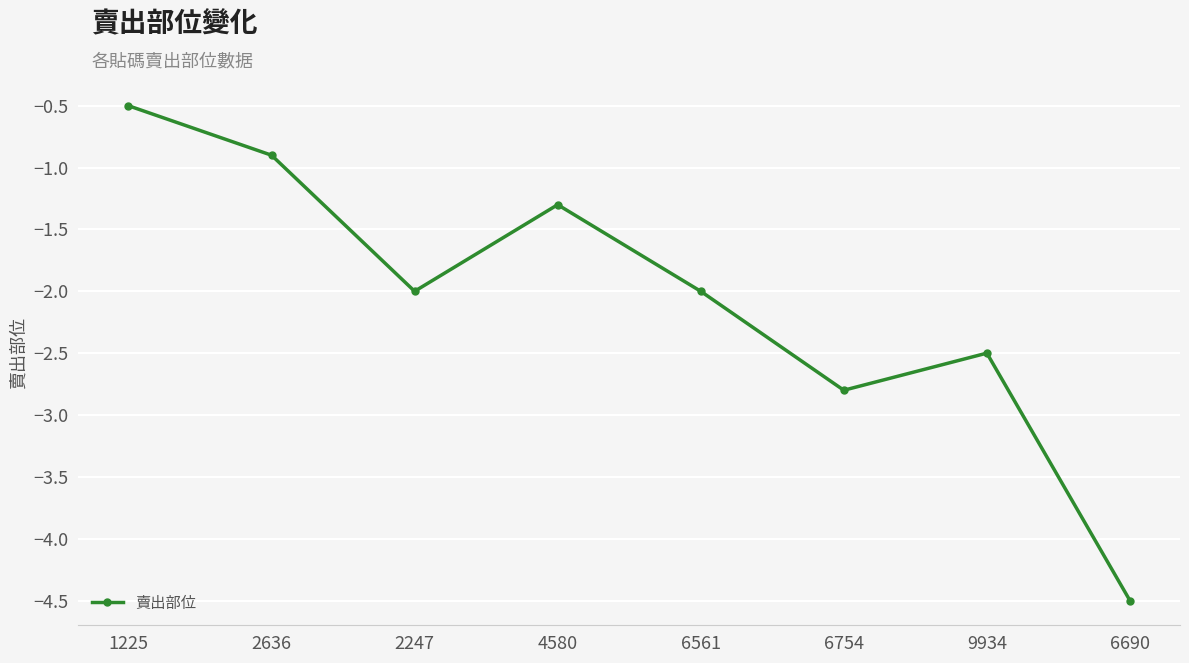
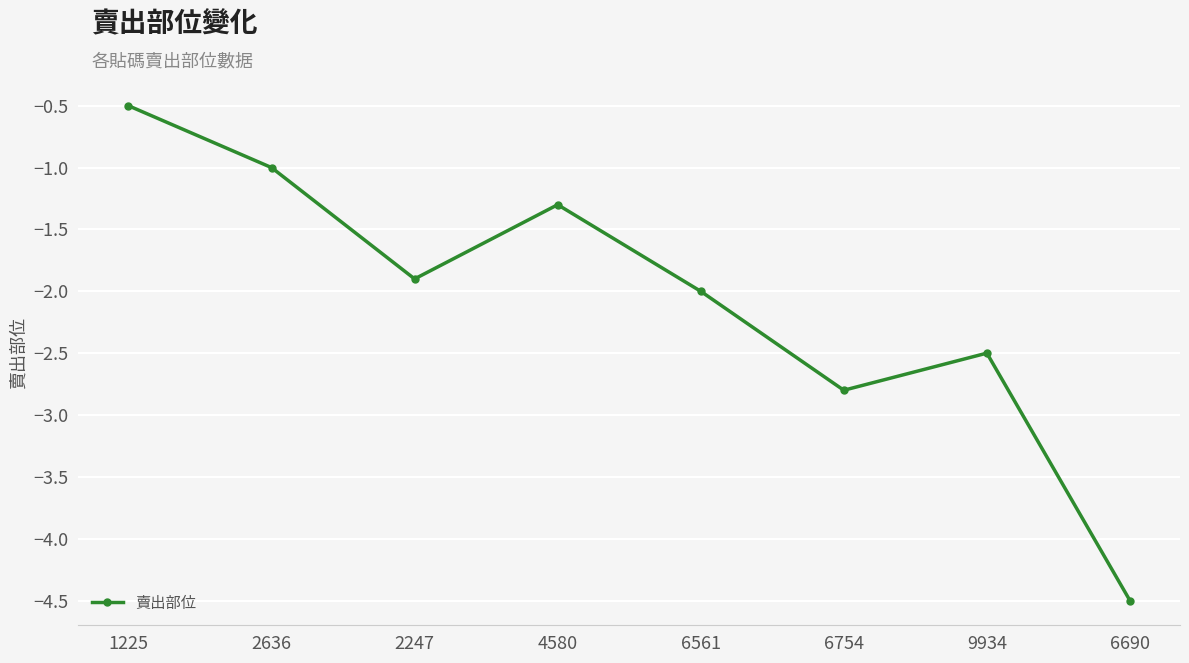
2636: -0.9 -> -1.0
2247: -2.0 -> -1.9
